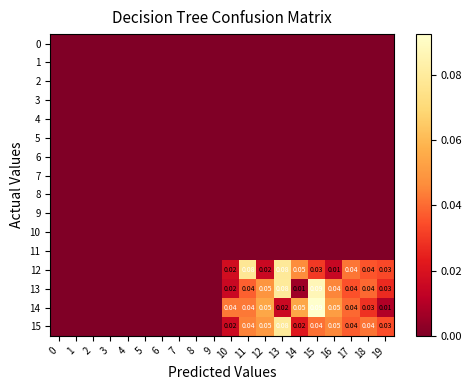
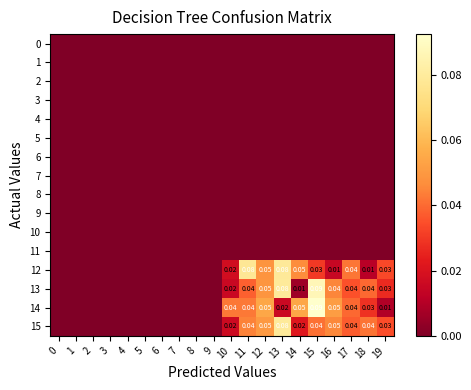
12, 12: 0.02 -> 0.05
12, 18: 0.04 -> 0.01
